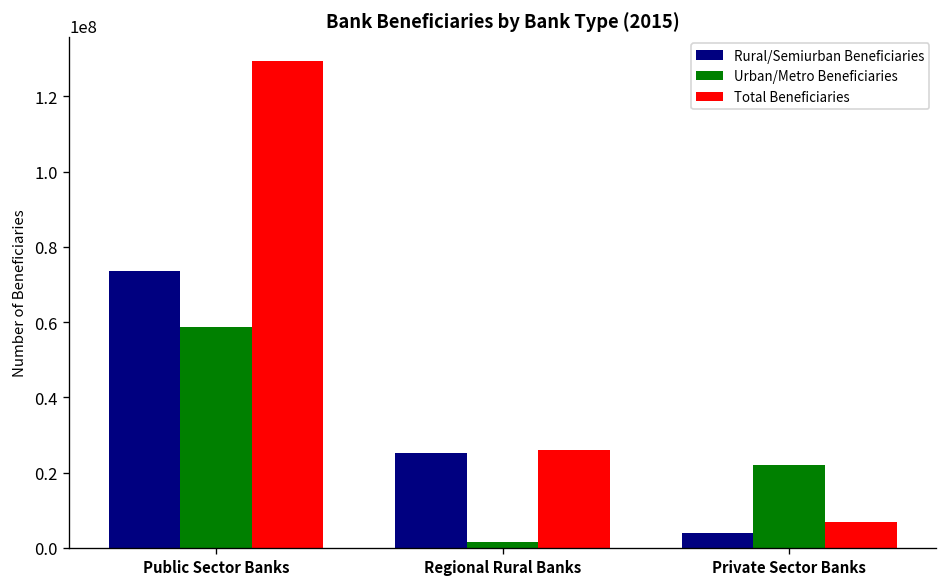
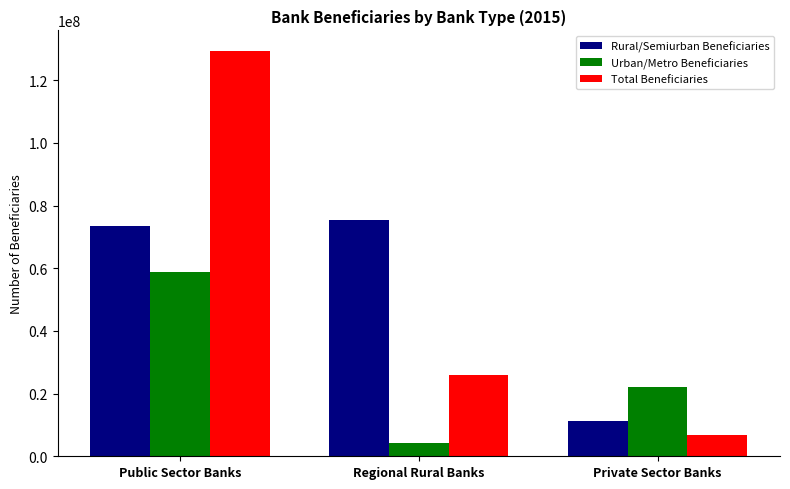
Rural/Semiurban Beneficiaries, Regional Rural Banks: 25000000 -> 75000000
Urban/Metro Beneficiaries, Regional Rural Banks: 2000000 -> 4000000
Rural/Semiurban Beneficiaries, Private Sector Banks: 4000000 -> 11000000
